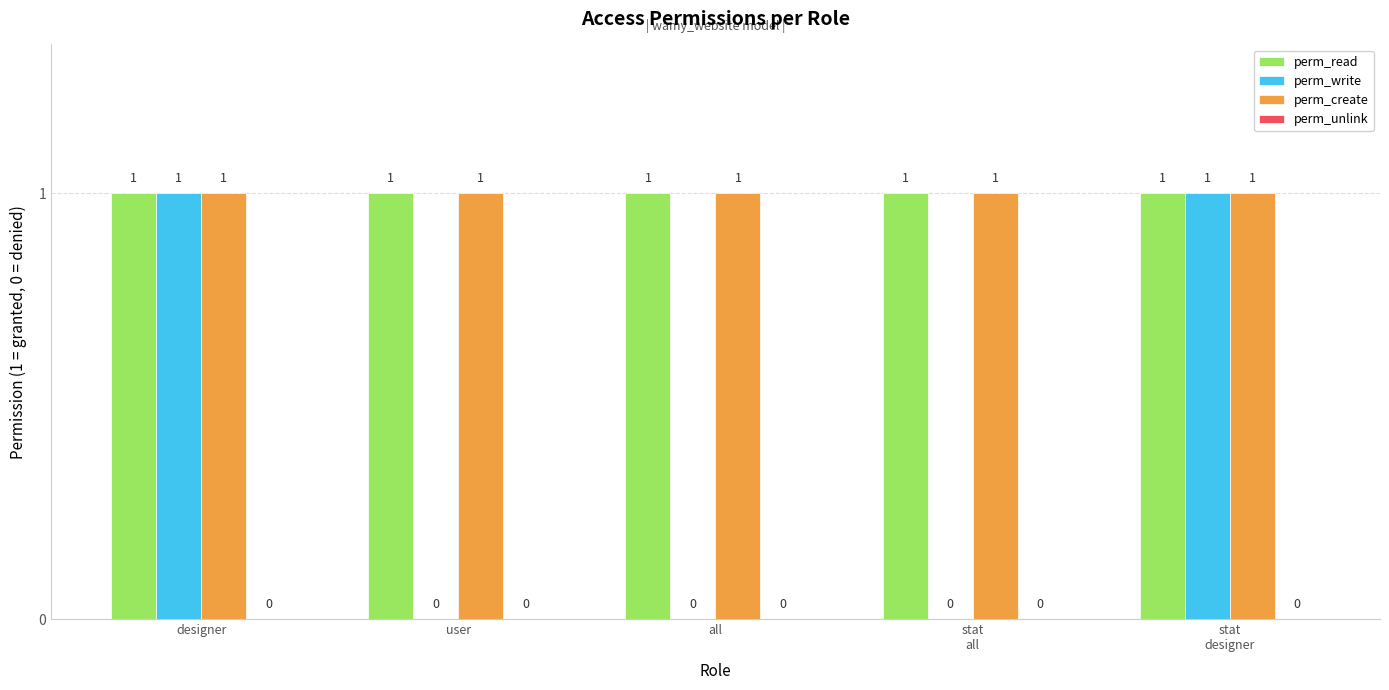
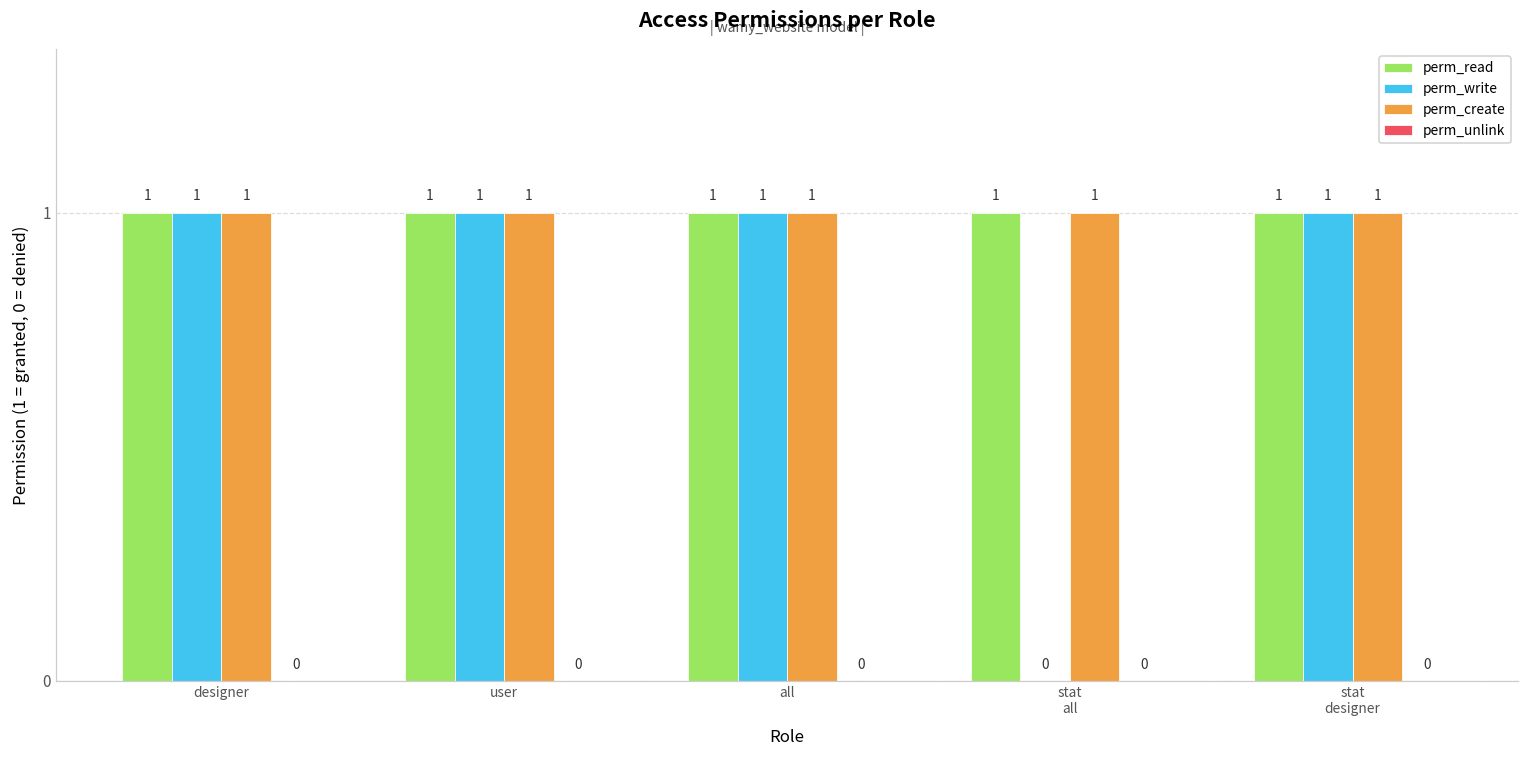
perm_write, user: 0 -> 1
perm_write, all: 0 -> 1
